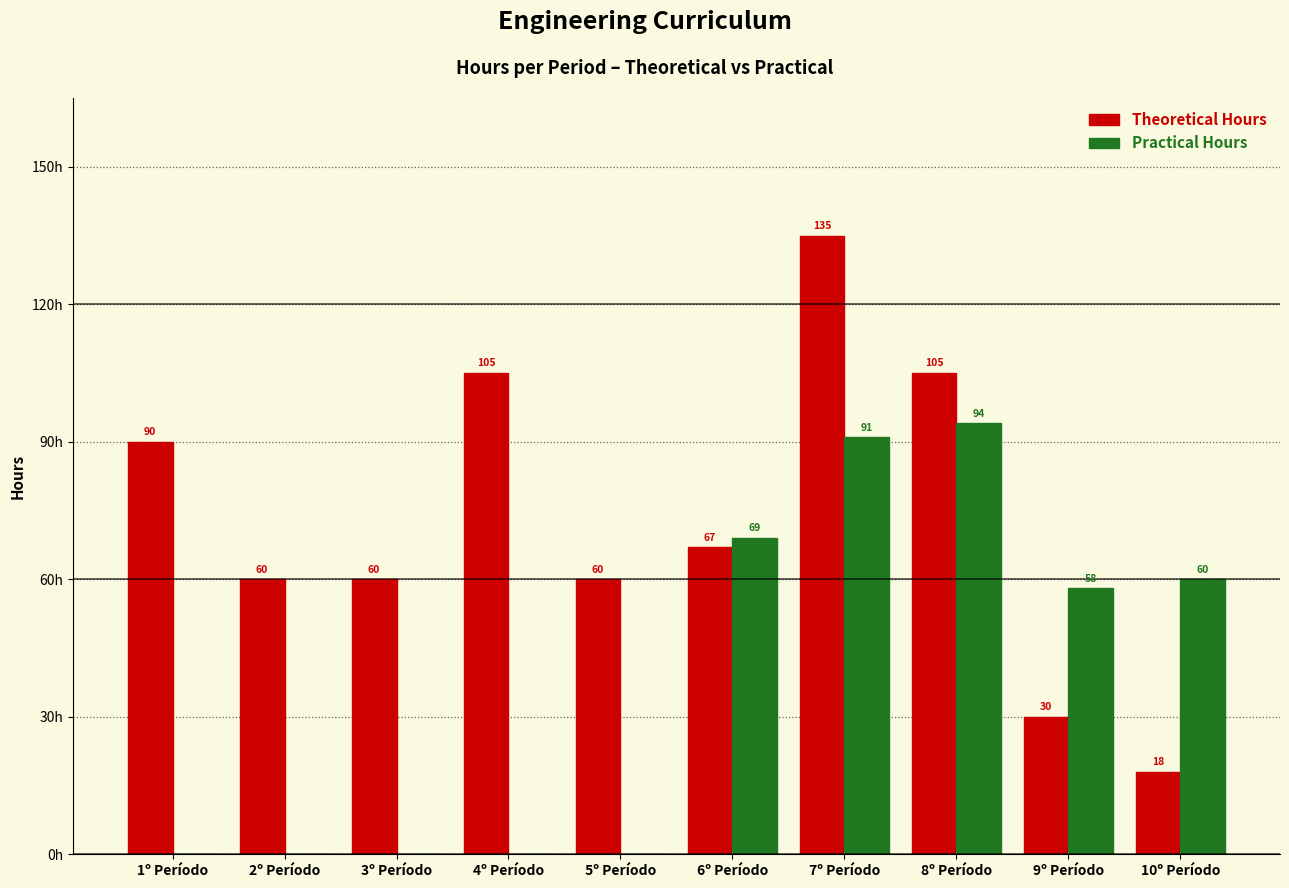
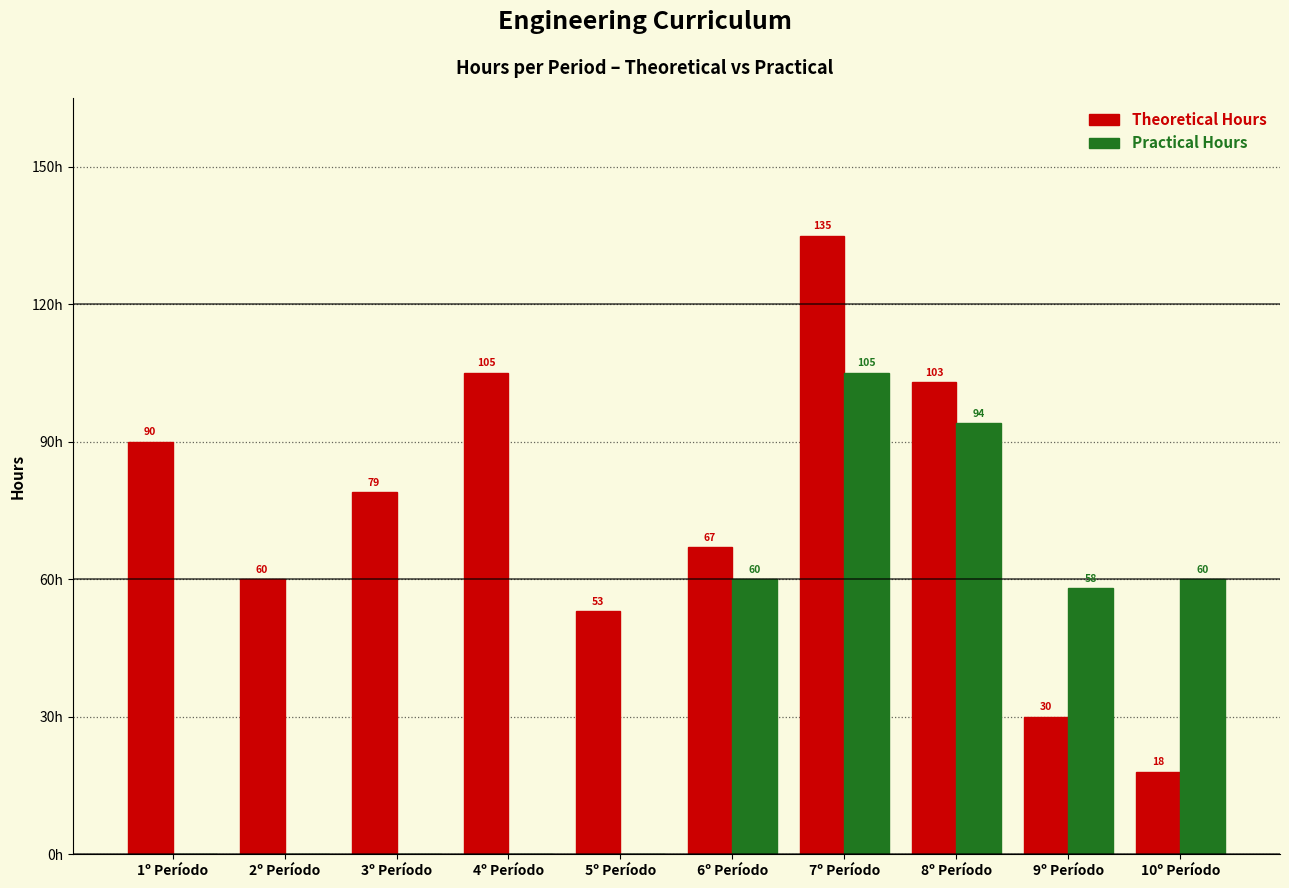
Theoretical Hours, 3º Período: 60 -> 79
Theoretical Hours, 5º Período: 60 -> 53
Practical Hours, 6º Período: 69 -> 60
Practical Hours, 7º Período: 91 -> 105
Theoretical Hours, 8º Período: 105 -> 103
